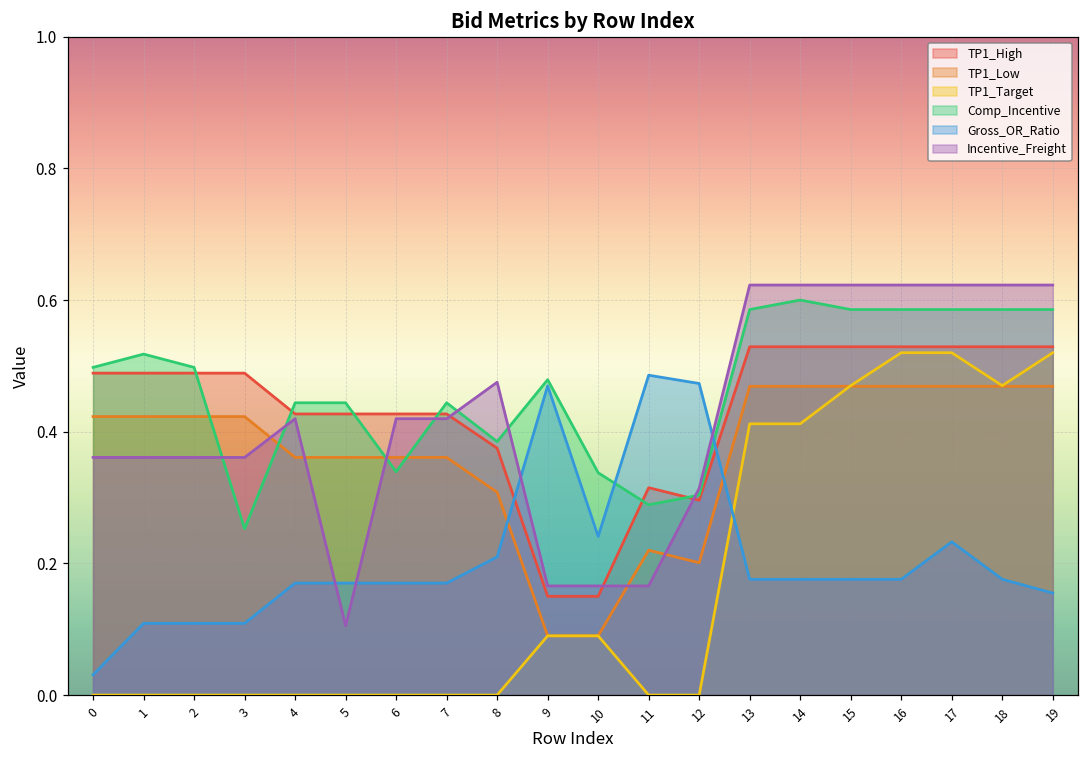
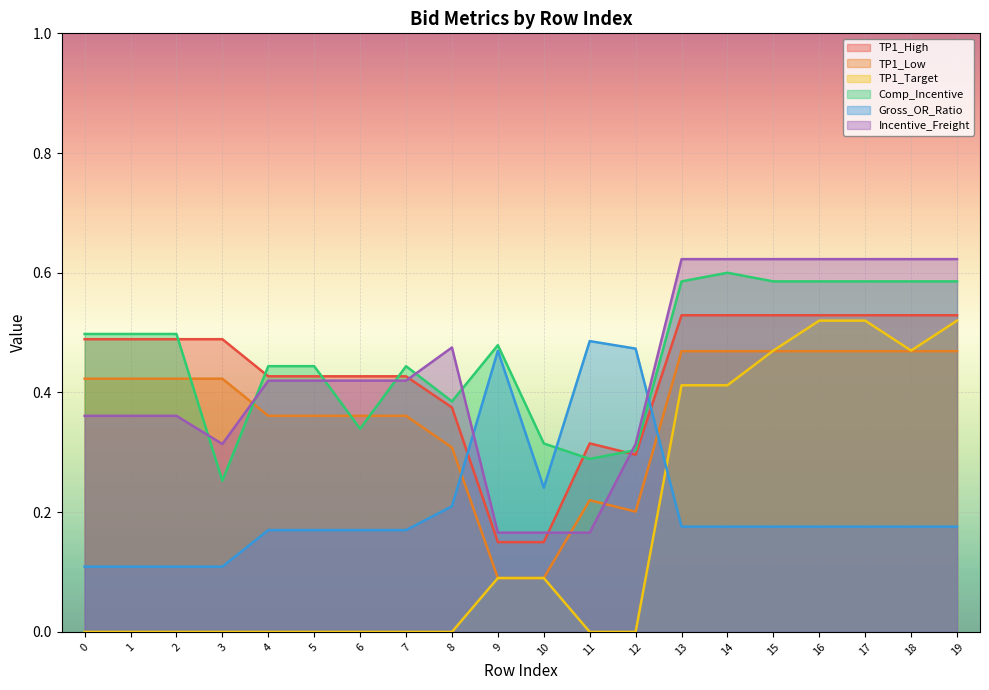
Gross_OR_Ratio, 0: 0.03 -> 0.11
Comp_Incentive, 1: 0.52 -> 0.50
Incentive_Freight, 3: 0.36 -> 0.31
Incentive_Freight, 5: 0.11 -> 0.42
Comp_Incentive, 10: 0.34 -> 0.31
Gross_OR_Ratio, 17: 0.23 -> 0.18
Gross_OR_Ratio, 19: 0.16 -> 0.18
